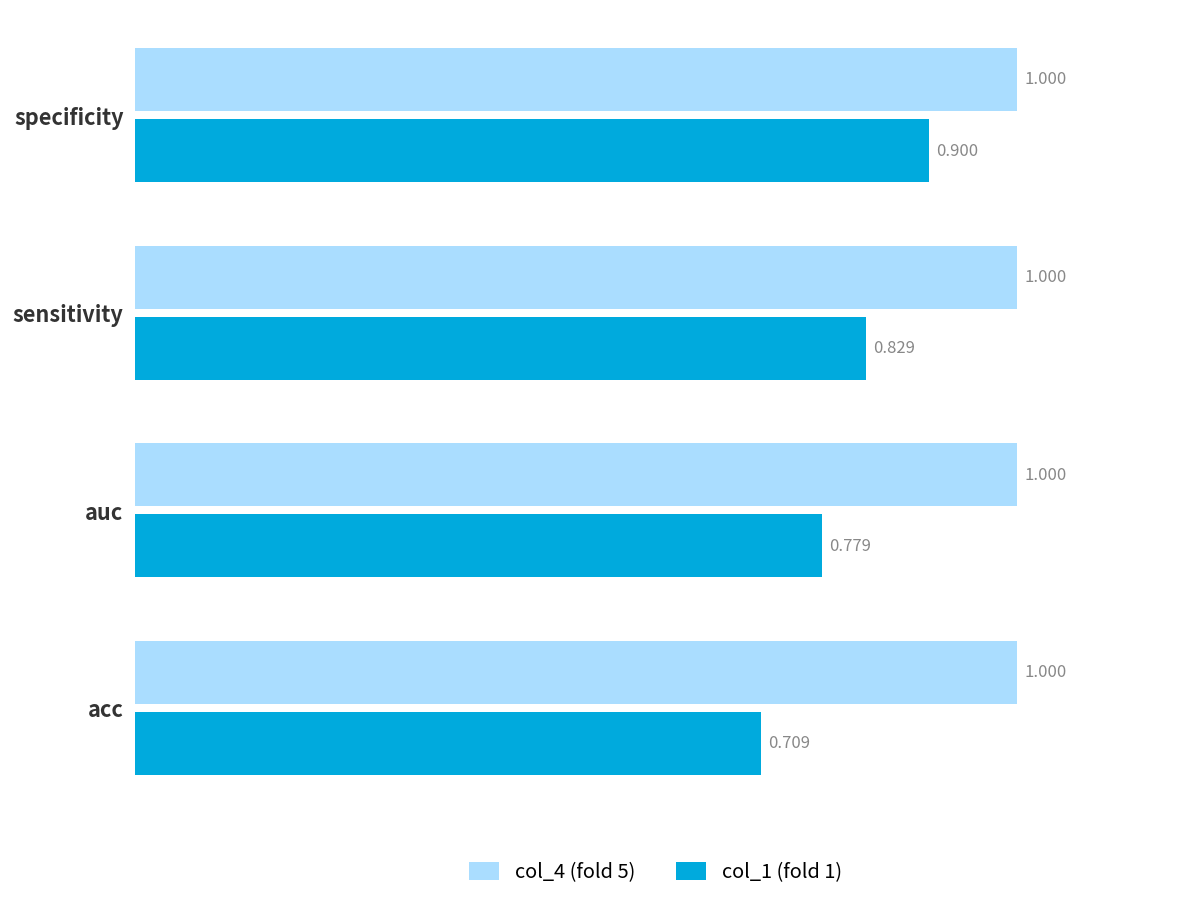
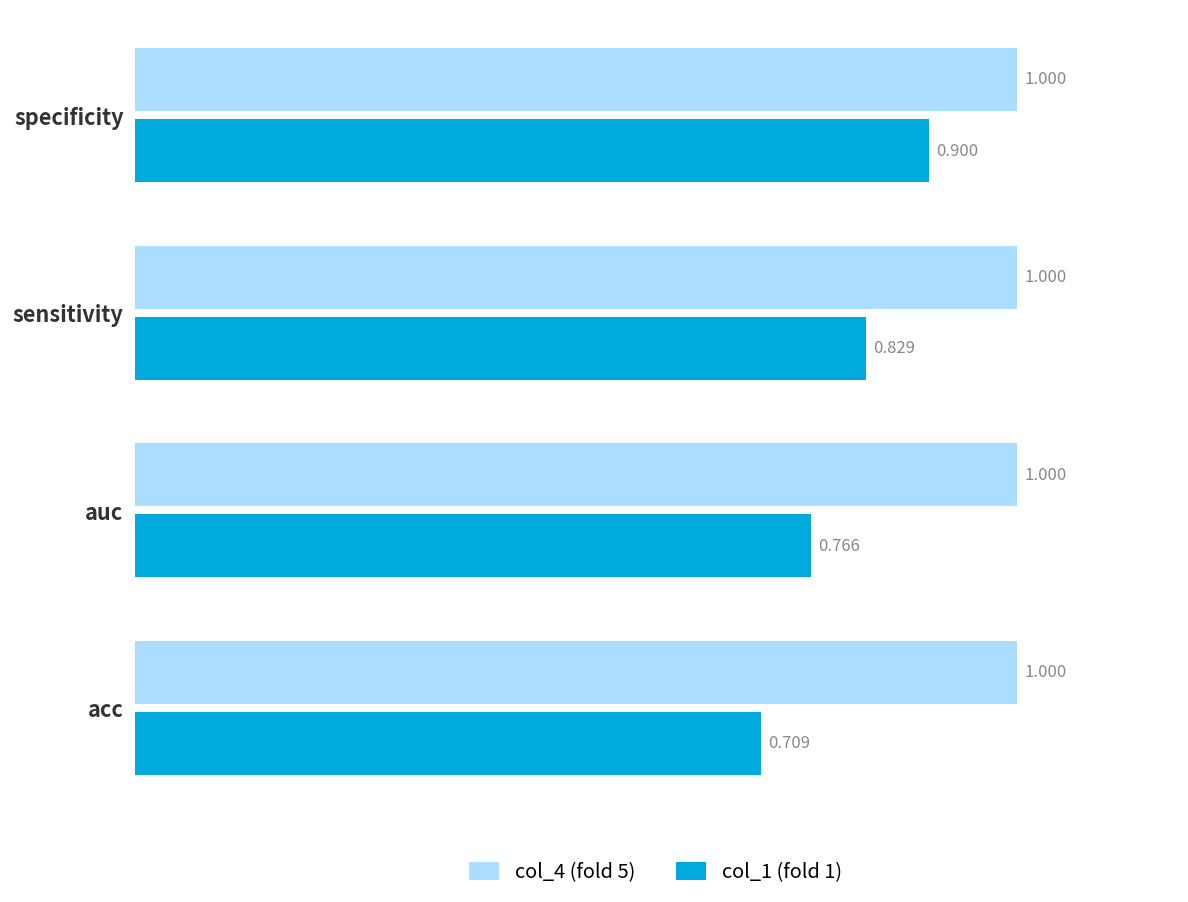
col_1 (fold 1), auc: 0.779 -> 0.766
